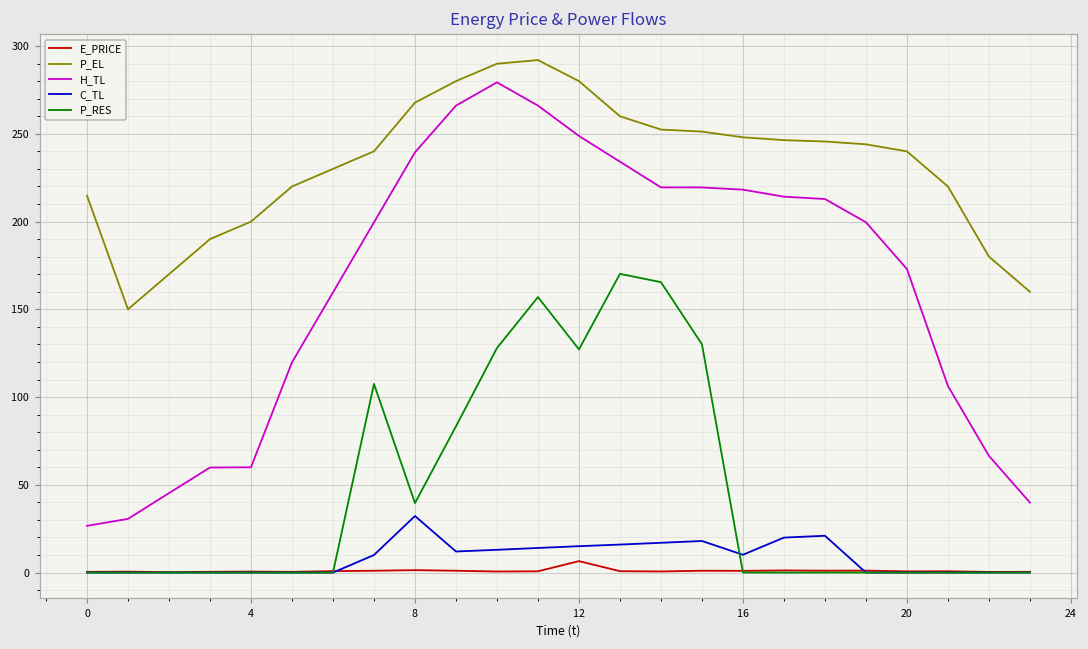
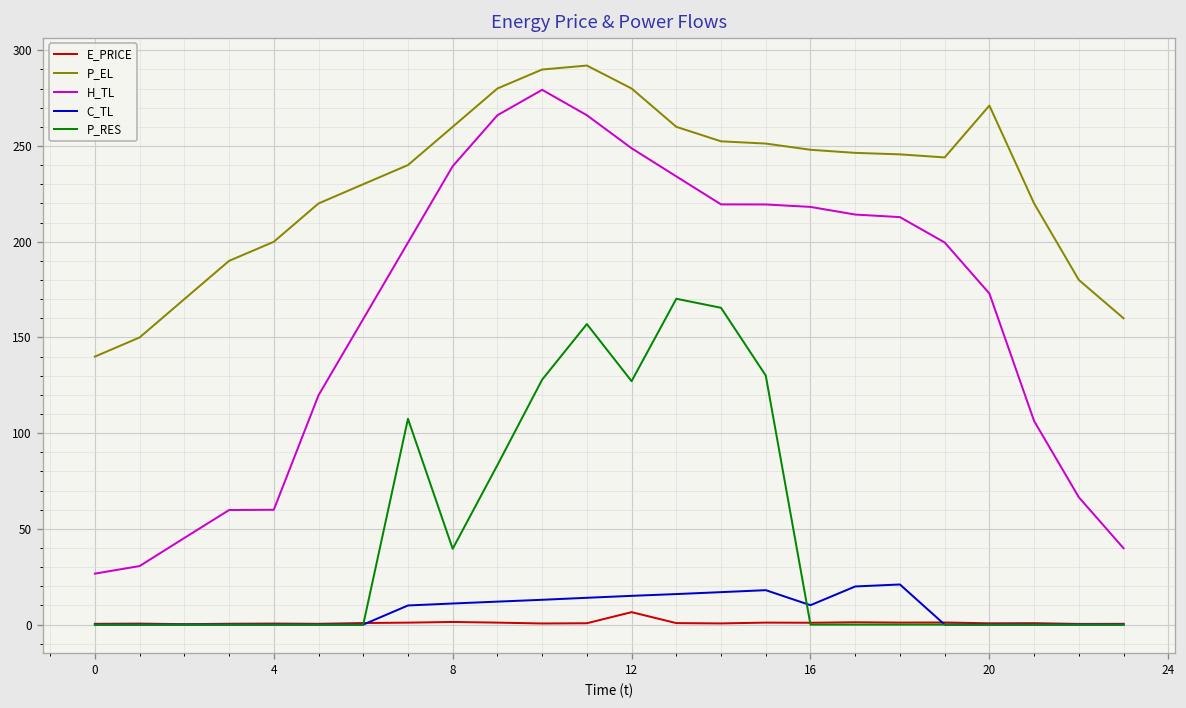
P_EL, 0: 215 -> 140
P_EL, 8: 268 -> 260
C_TL, 8: 32 -> 11
P_EL, 20: 240 -> 271
